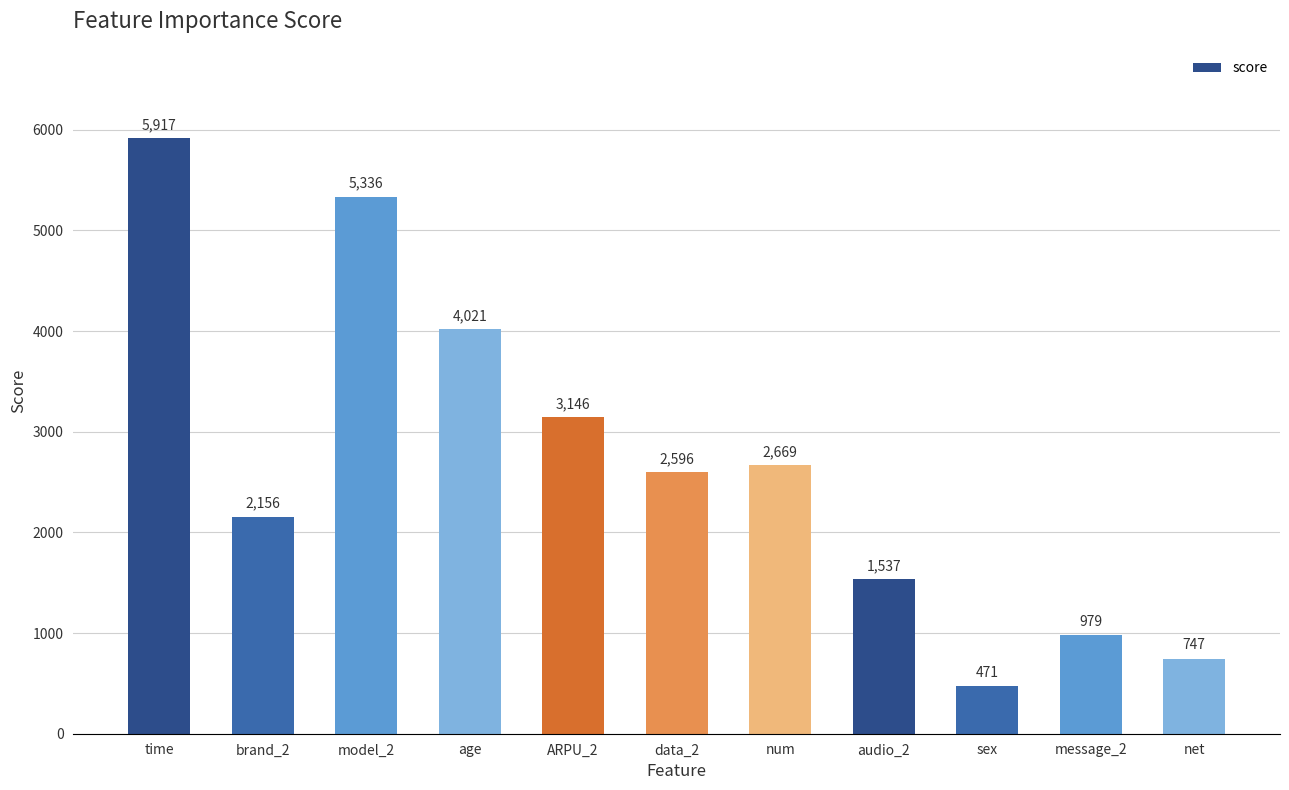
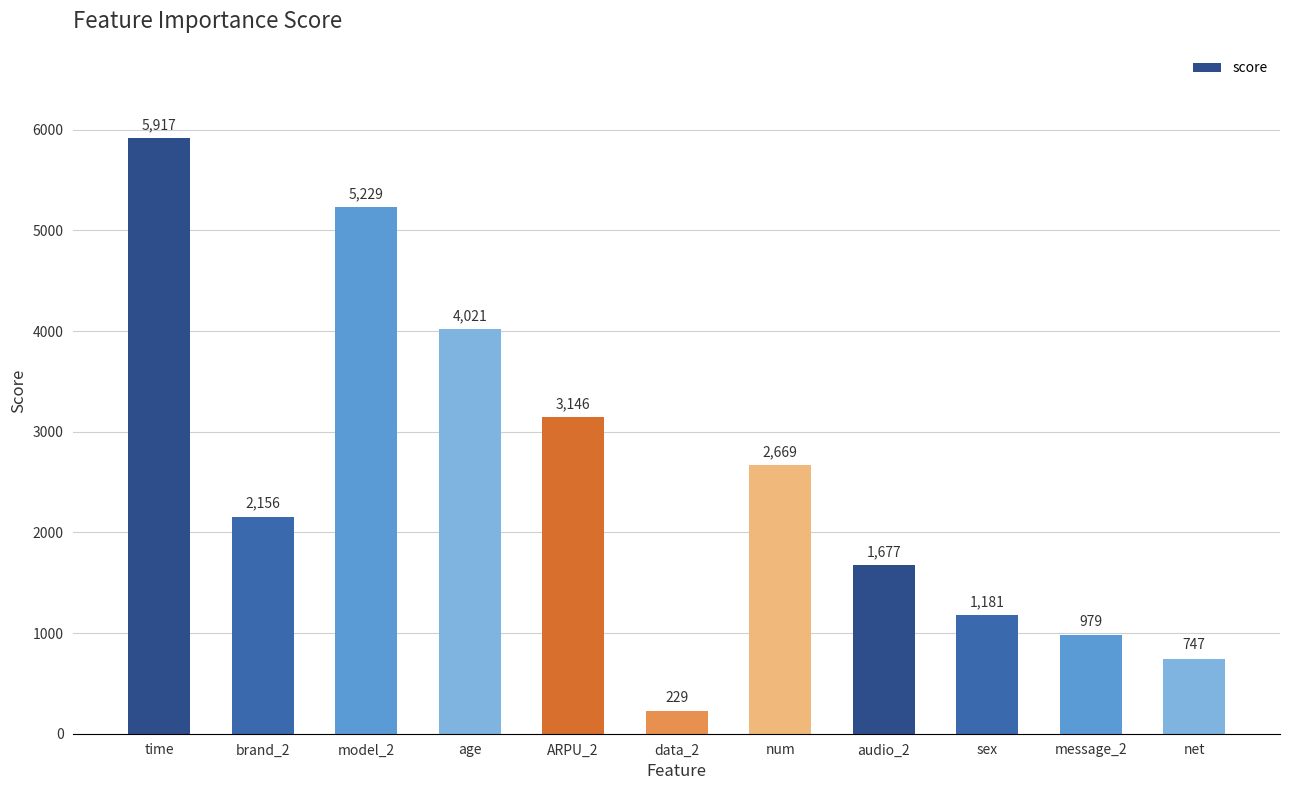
model_2: 5,336 -> 5,229
data_2: 2,596 -> 229
audio_2: 1,537 -> 1,677
sex: 471 -> 1,181
